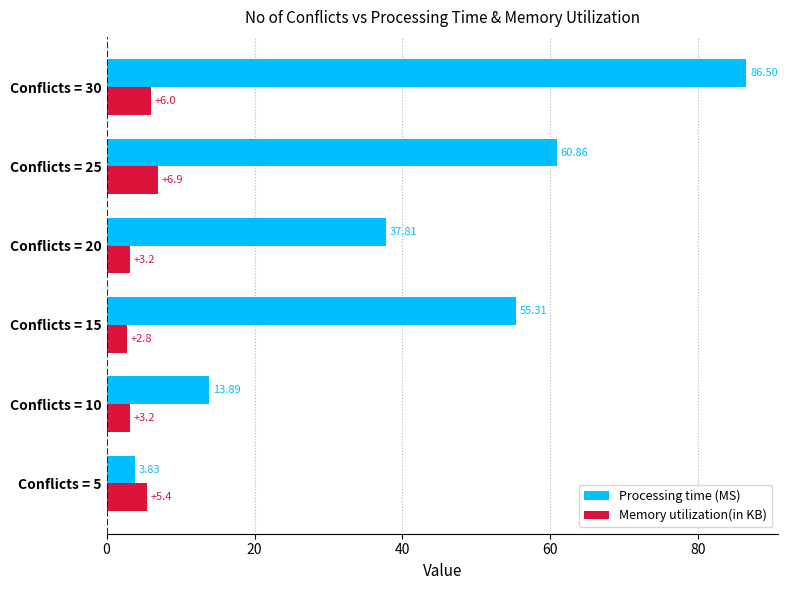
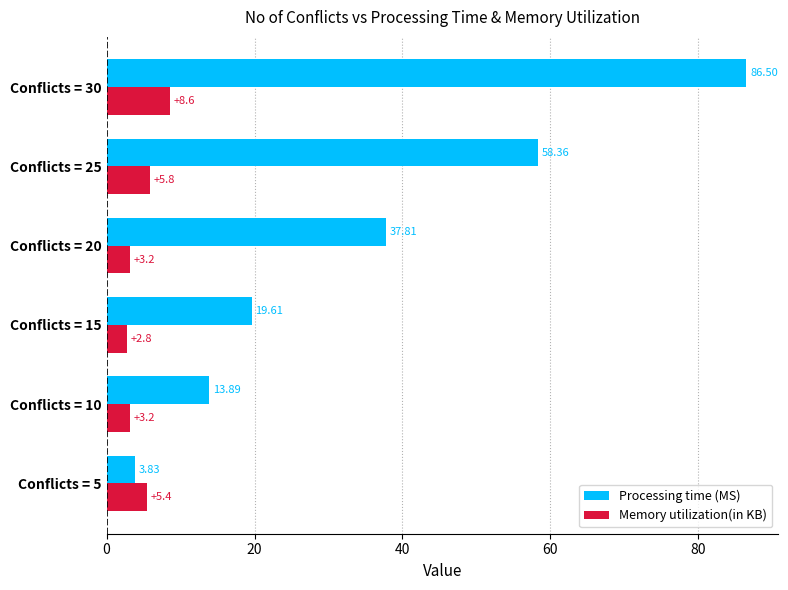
Memory utilization(in KB), Conflicts = 30: +6.0 -> +8.6
Processing time (MS), Conflicts = 25: 60.86 -> 58.36
Memory utilization(in KB), Conflicts = 25: +6.9 -> +5.8
Processing time (MS), Conflicts = 15: 55.31 -> 19.61
